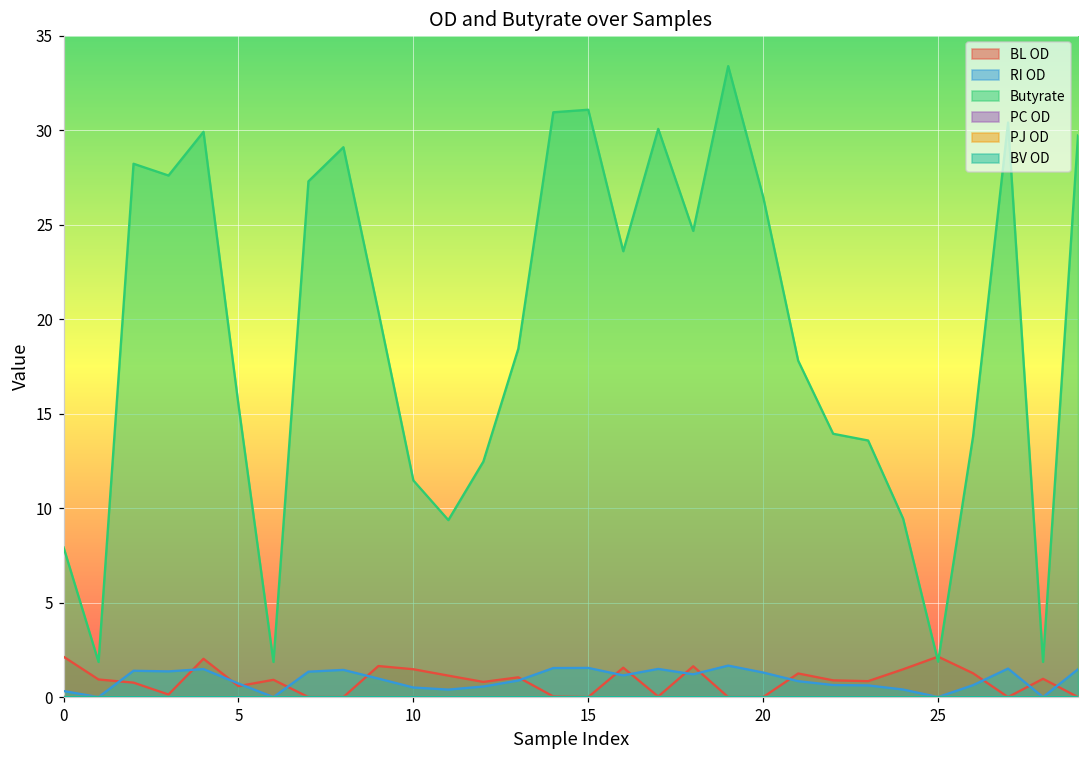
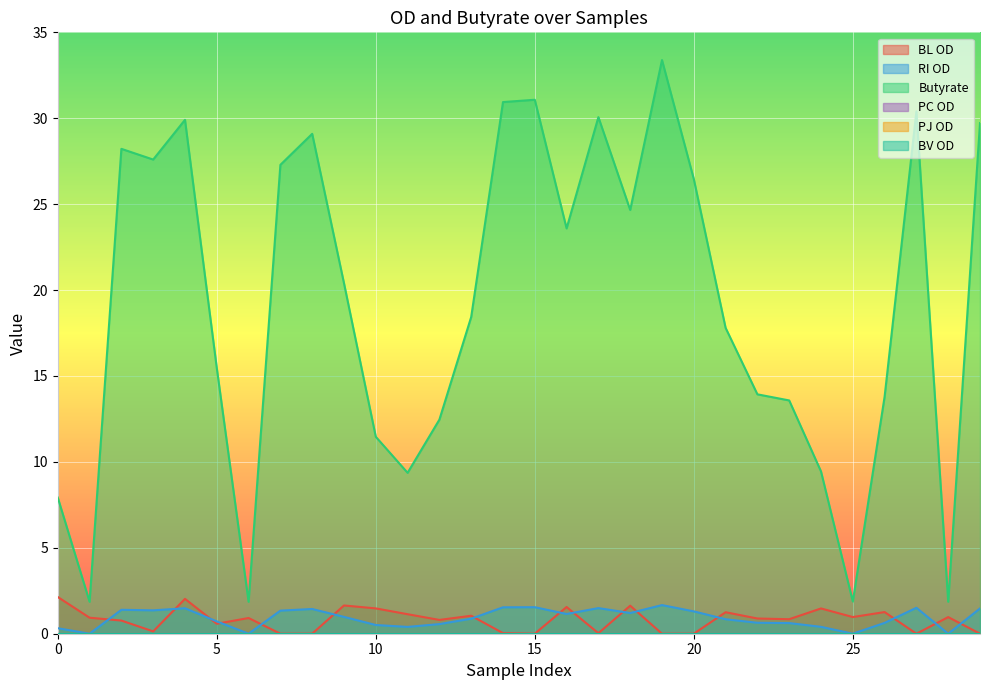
BL OD, 25: 2.1 -> 1.0
